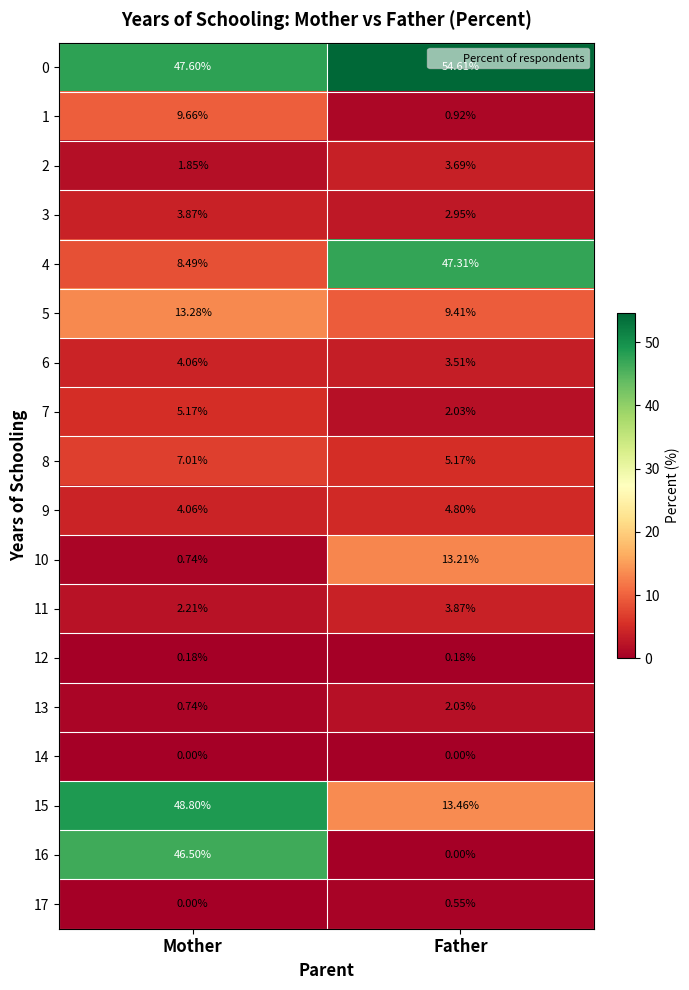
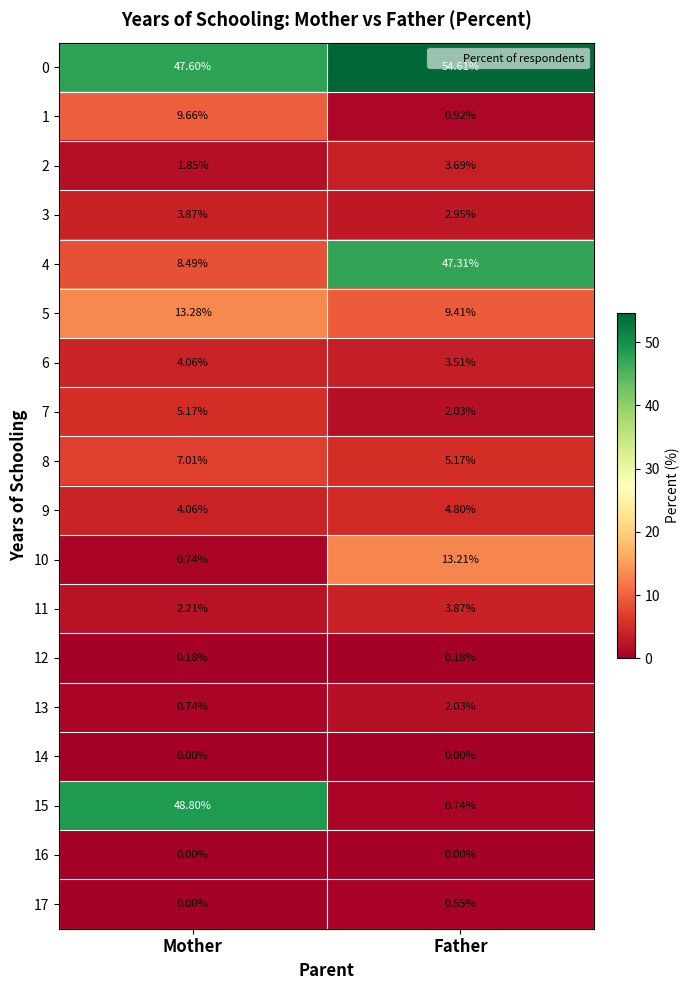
15, Father: 13.46% -> 0.74%
16, Mother: 46.50% -> 0.00%
